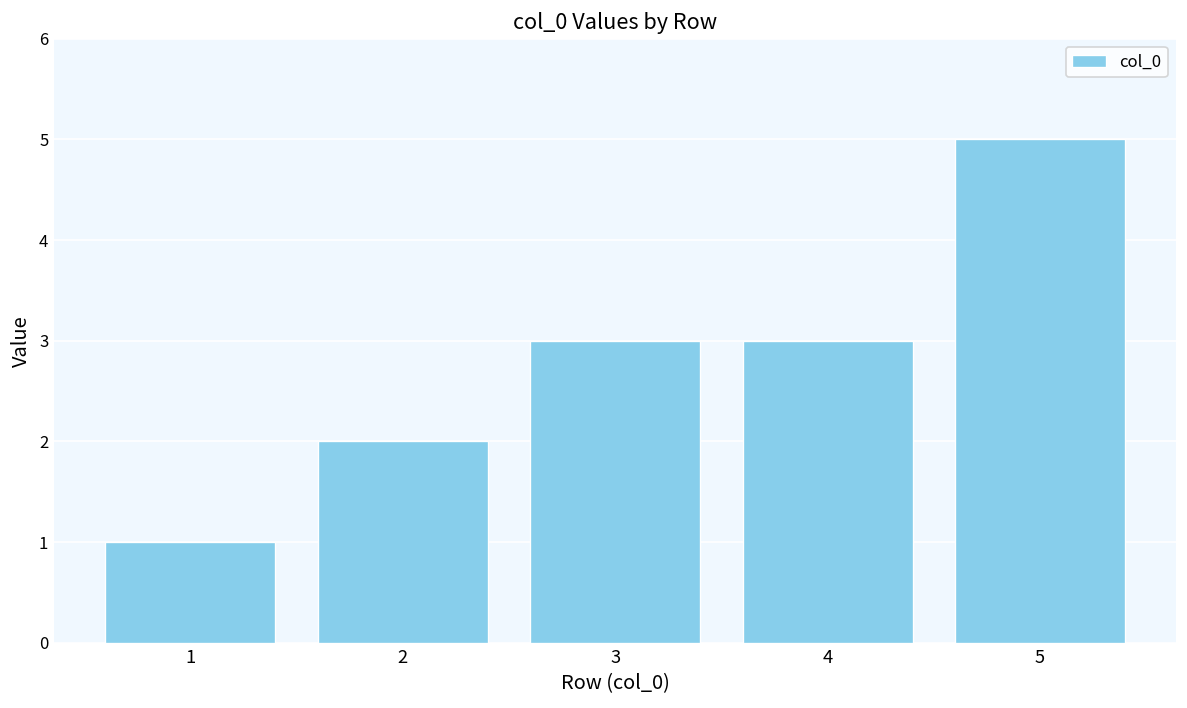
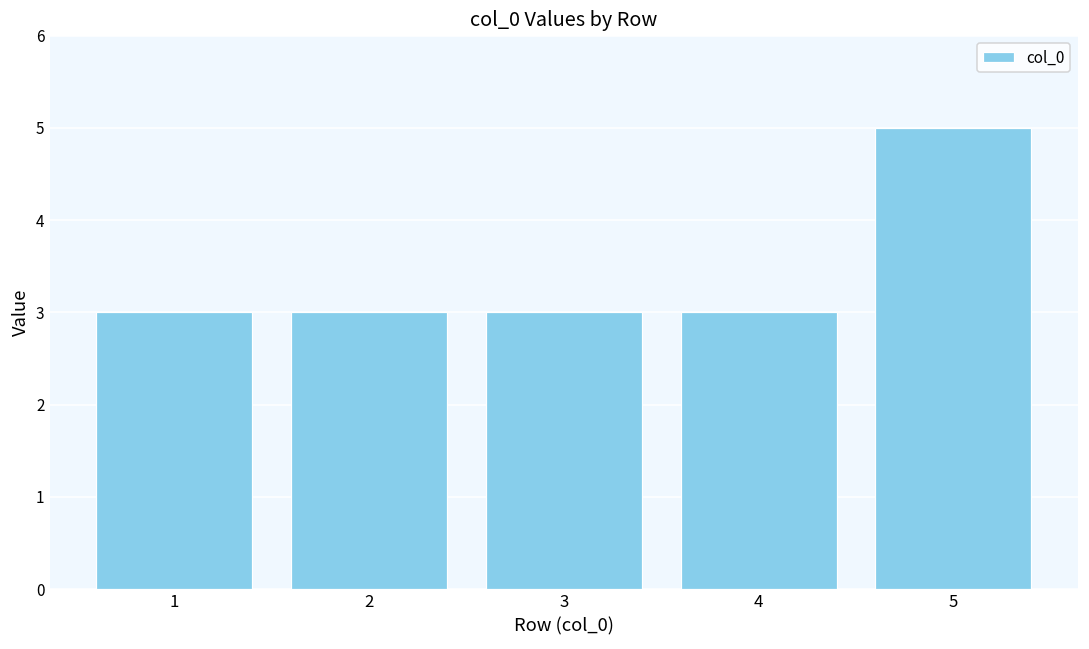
1: 1 -> 3
2: 2 -> 3
